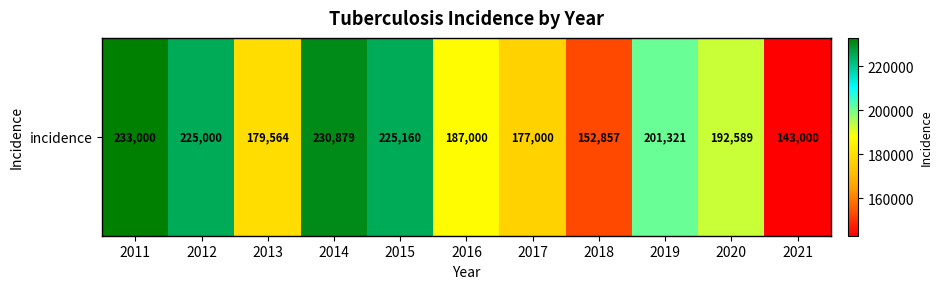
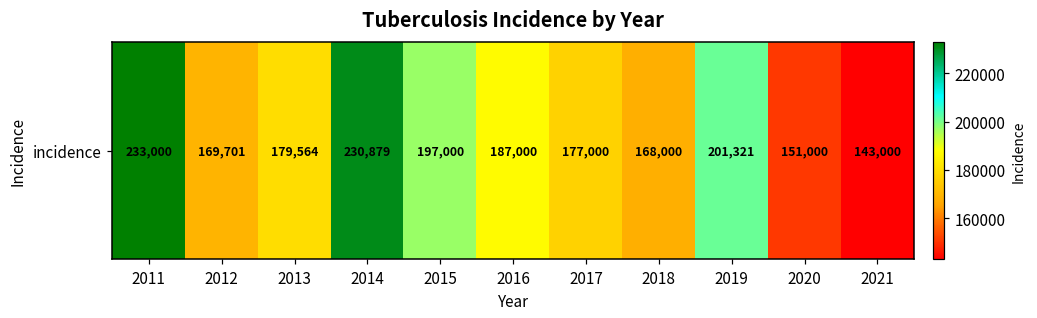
incidence, 2012: 225,000 -> 169,701
incidence, 2015: 225,160 -> 197,000
incidence, 2018: 152,857 -> 168,000
incidence, 2020: 192,589 -> 151,000
